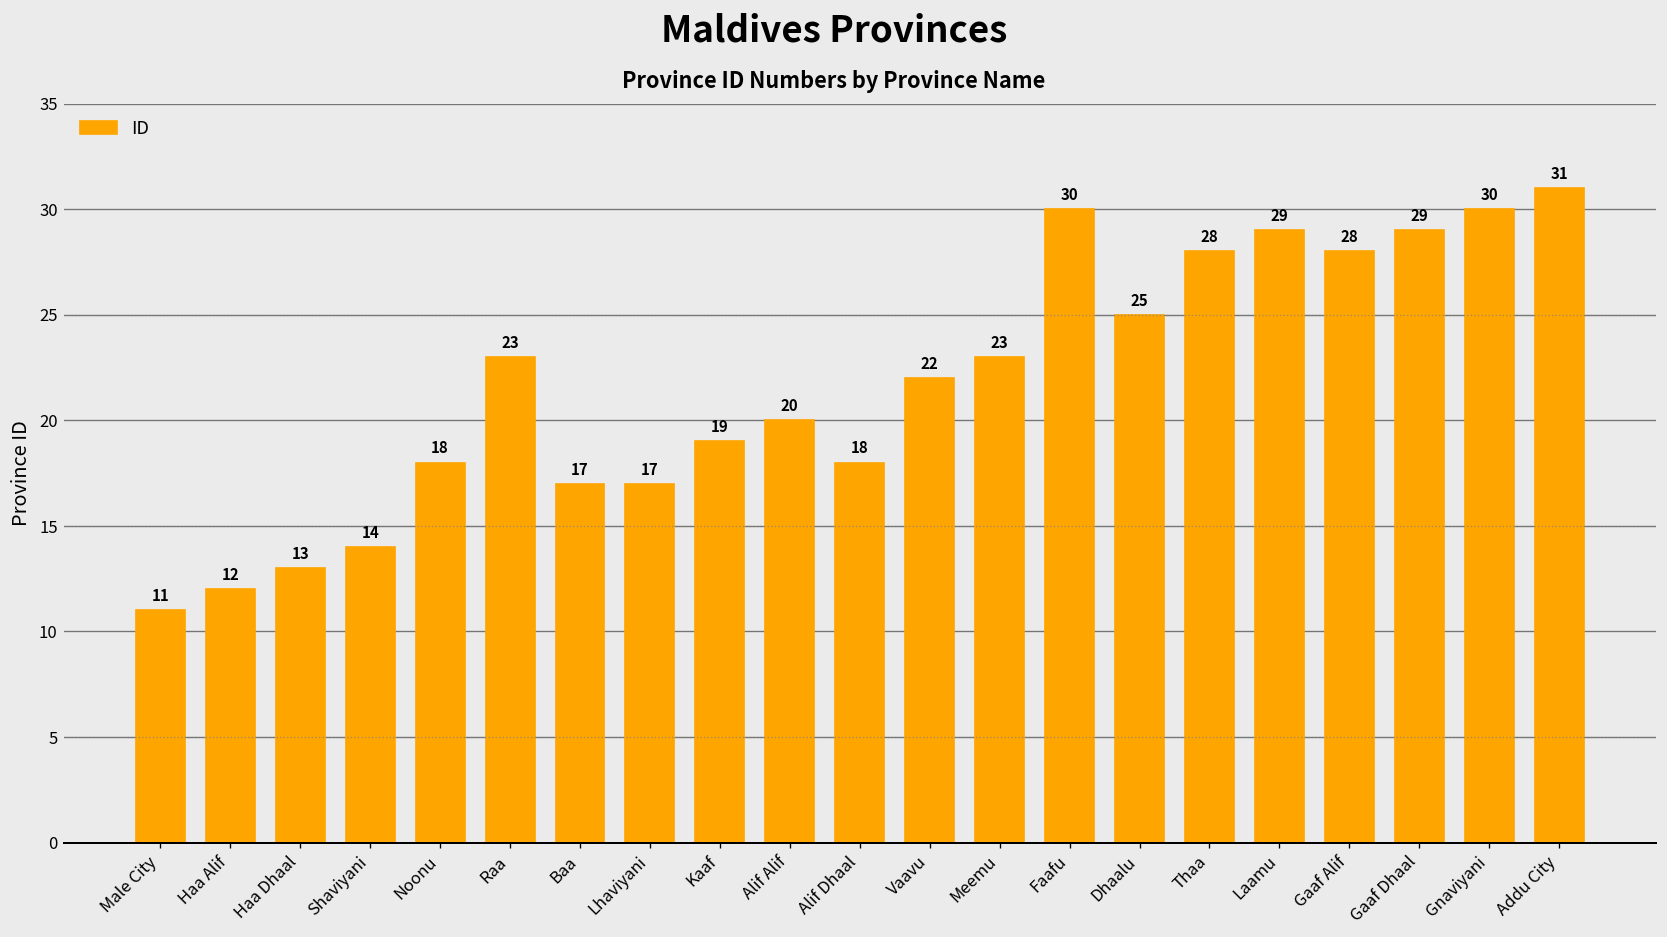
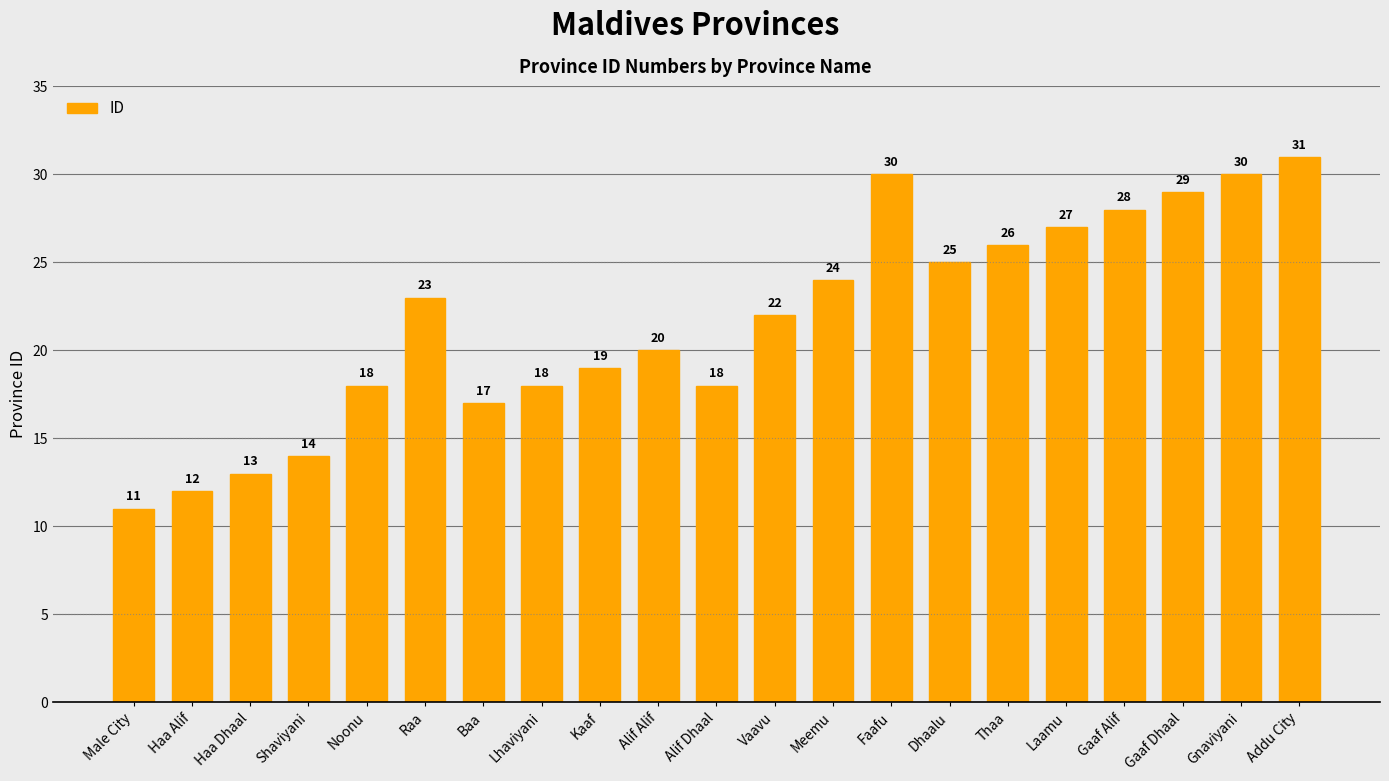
Lhaviyani: 17 -> 18
Meemu: 23 -> 24
Thaa: 28 -> 26
Laamu: 29 -> 27
